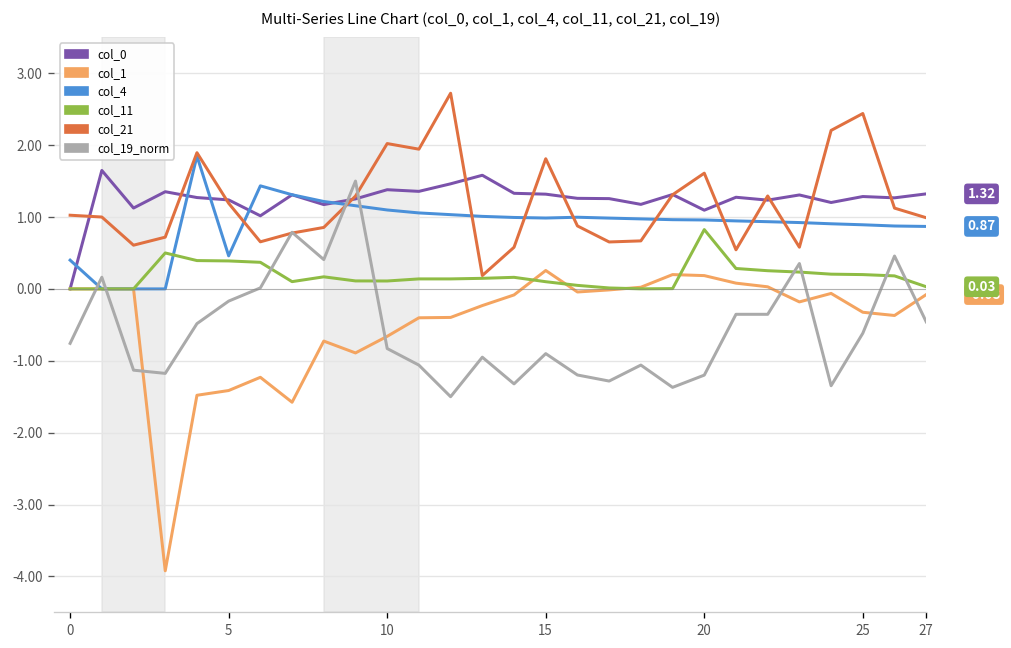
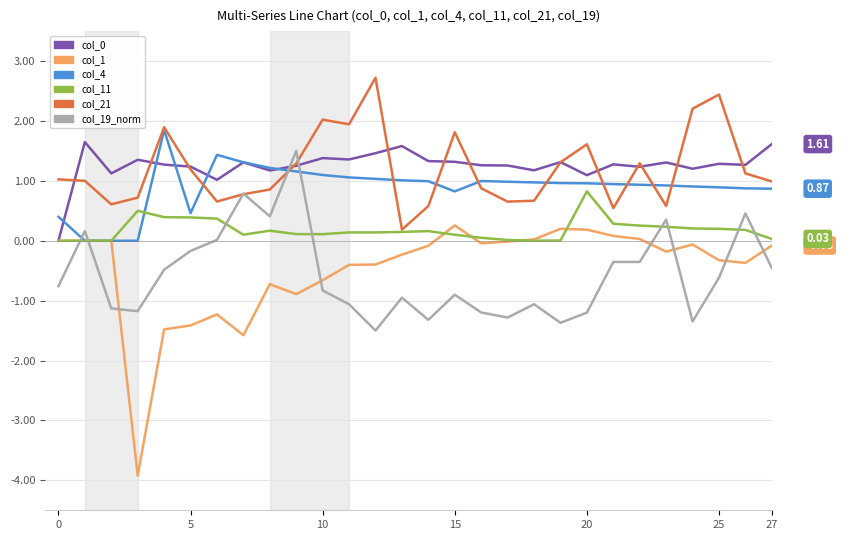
col_4, 15: 1.0 -> 0.8
col_0, 27: 1.32 -> 1.61
